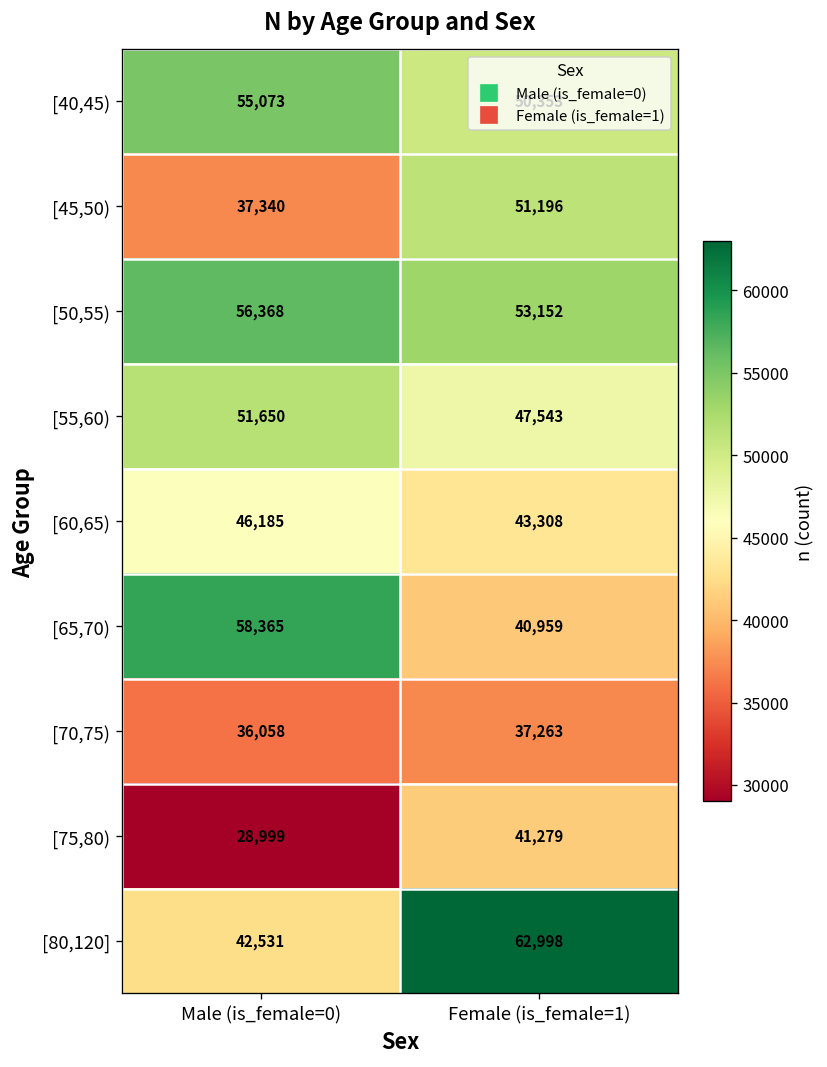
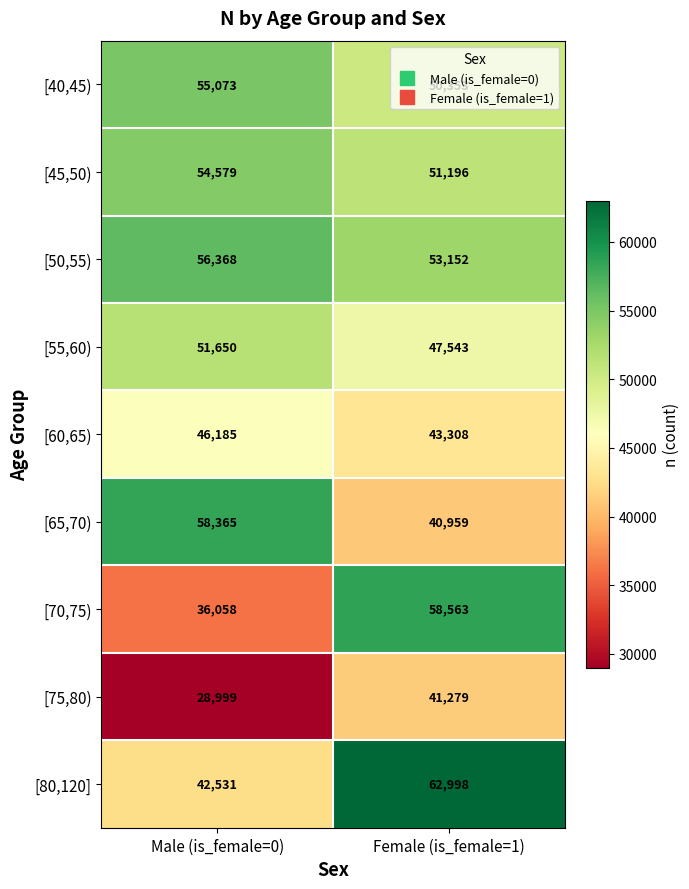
[45,50), Male (is_female=0): 37,340 -> 54,579
[70,75), Female (is_female=1): 37,263 -> 58,563
